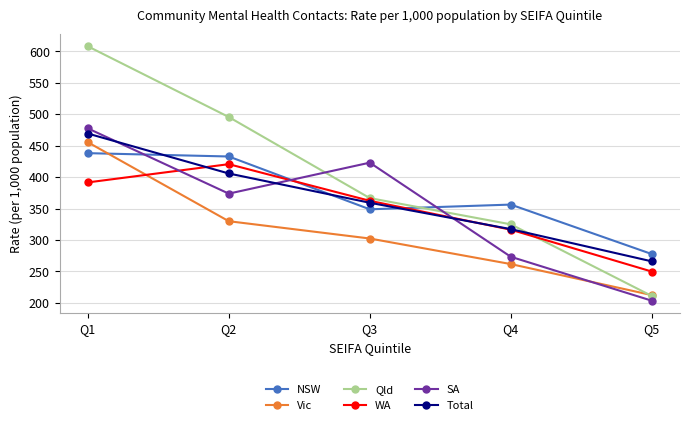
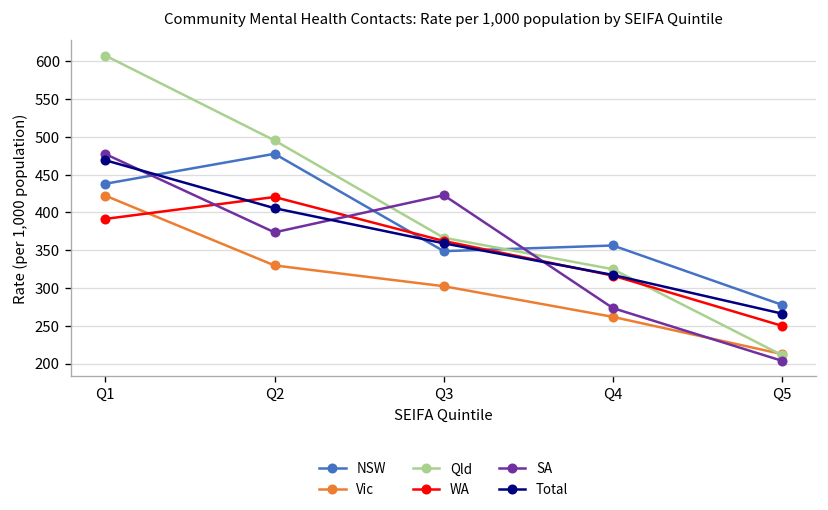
Vic, Q1: 460 -> 420
NSW, Q2: 430 -> 480
